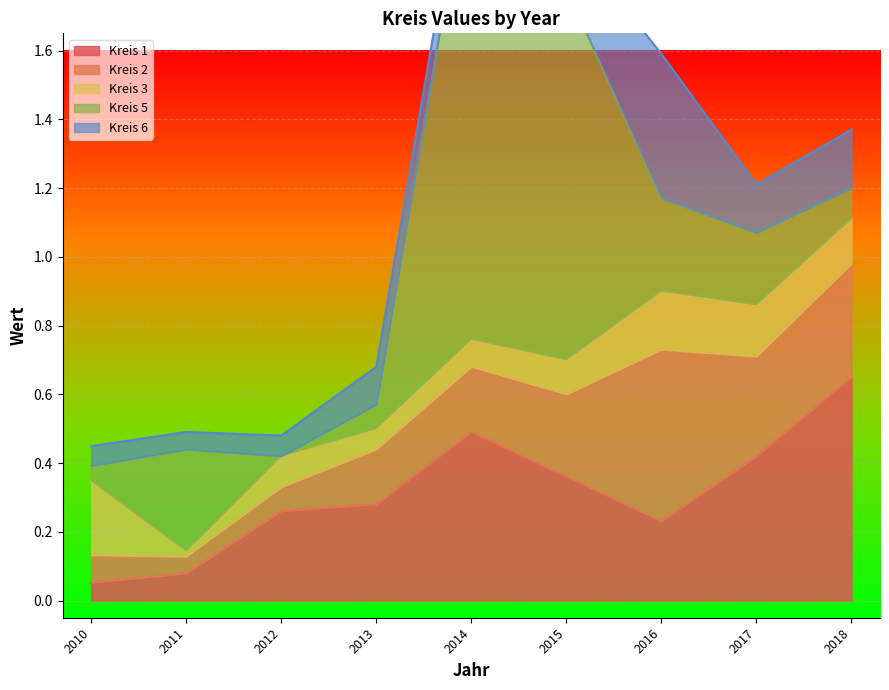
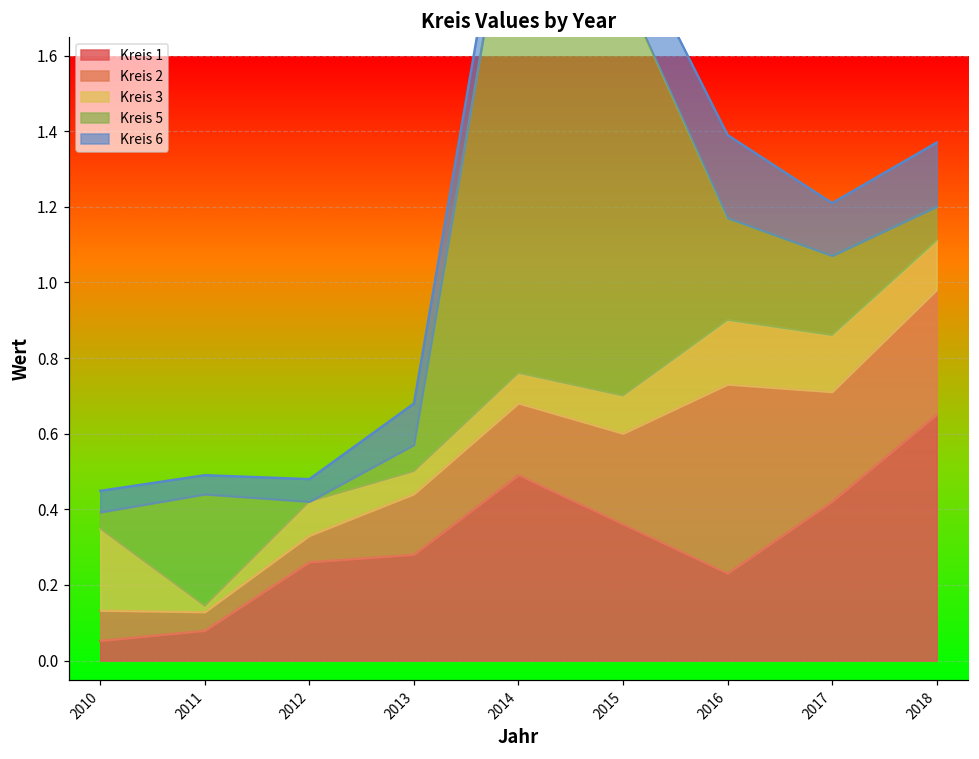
Kreis 6, 2016: 0.42 -> 0.22
